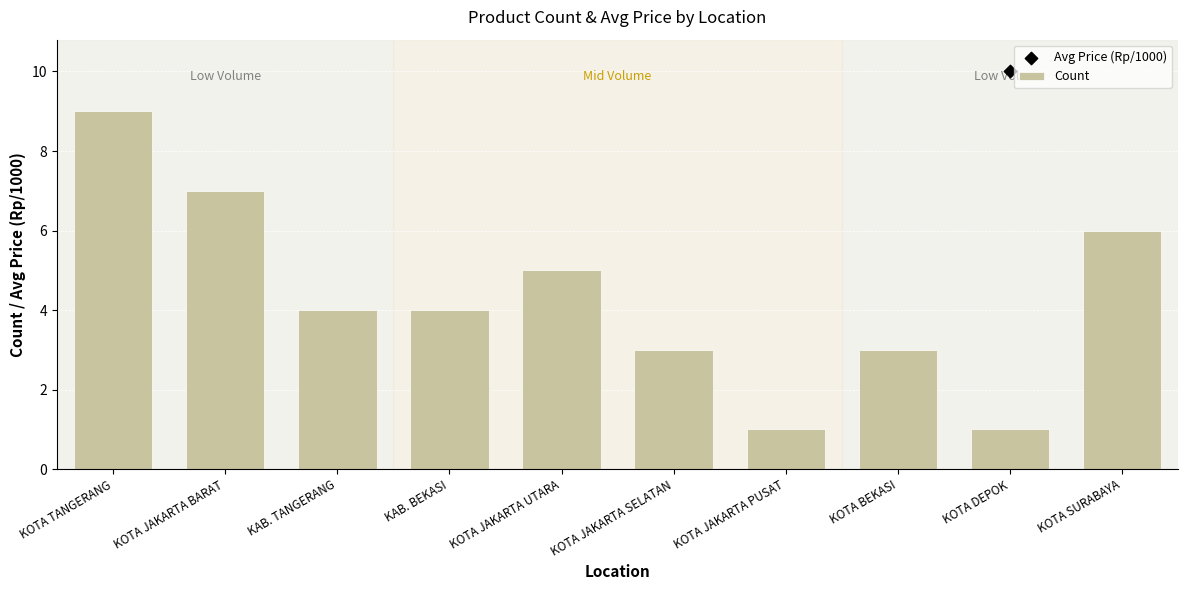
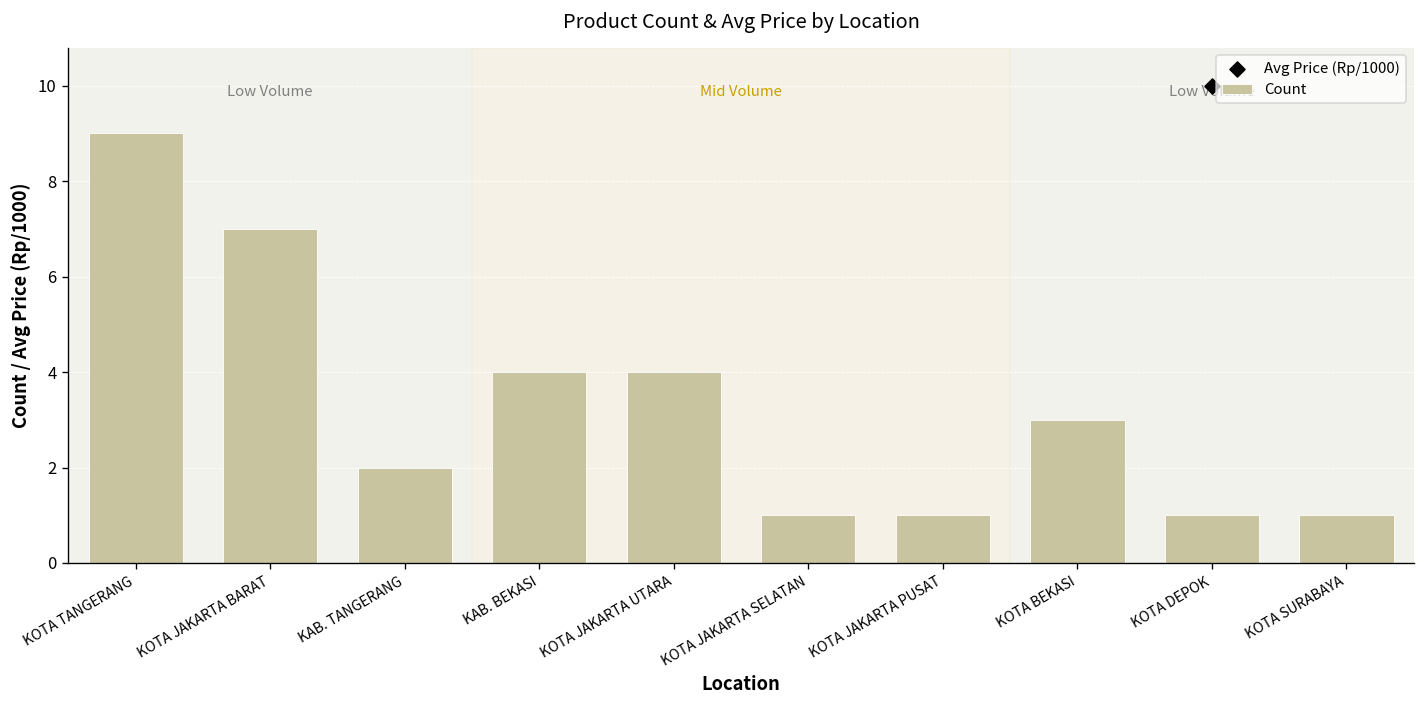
Count, KAB. TANGERANG: 4 -> 2
Count, KOTA JAKARTA UTARA: 5 -> 4
Count, KOTA JAKARTA SELATAN: 3 -> 1
Count, KOTA SURABAYA: 6 -> 1
